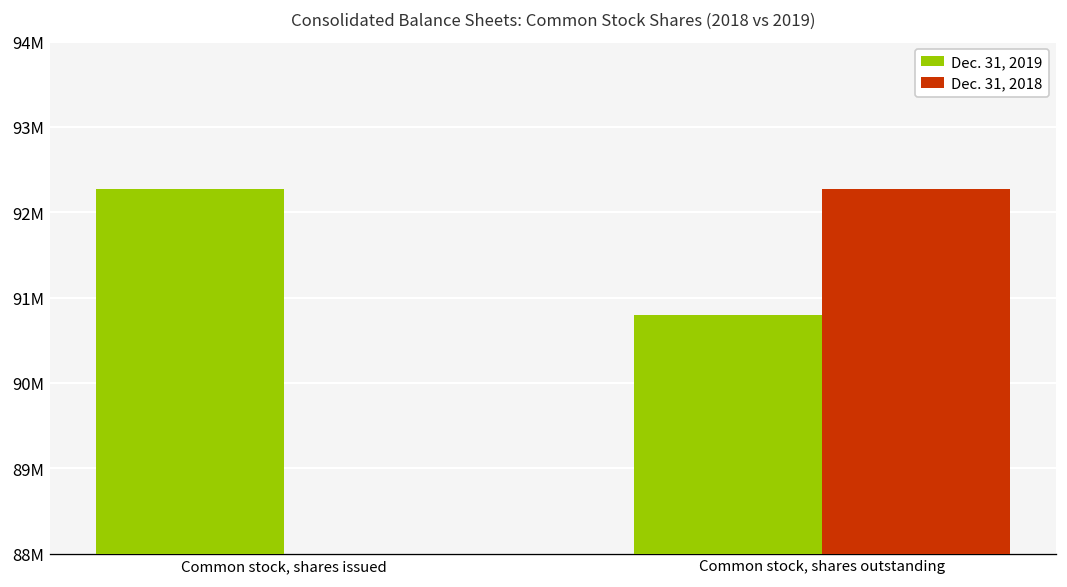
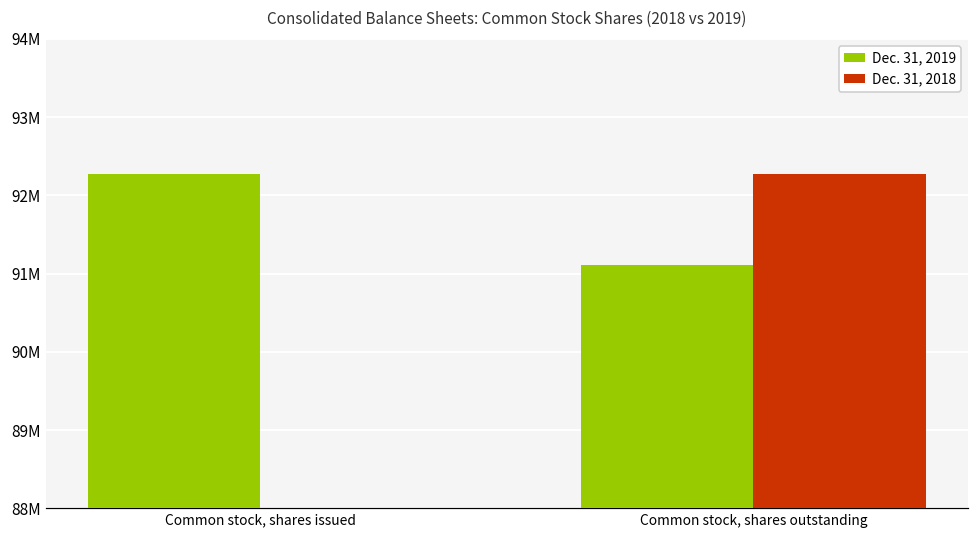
Dec. 31, 2019, Common stock, shares outstanding: 90800000 -> 91100000
